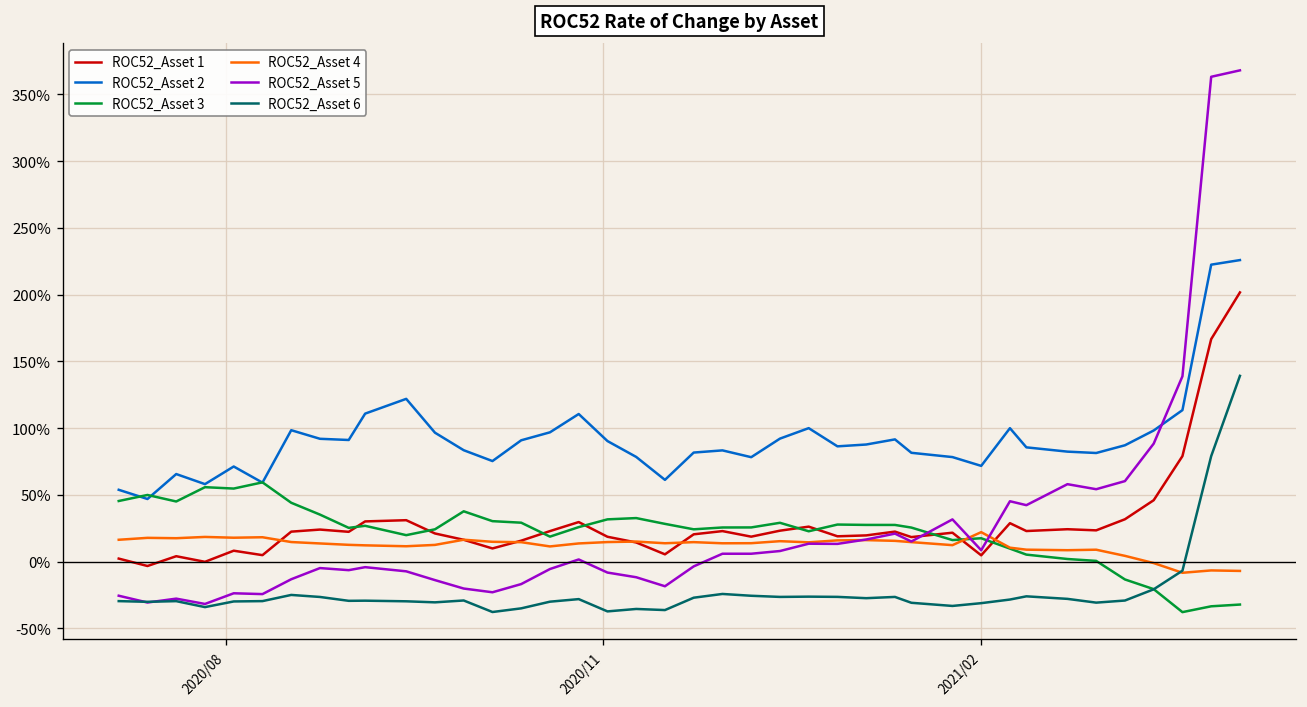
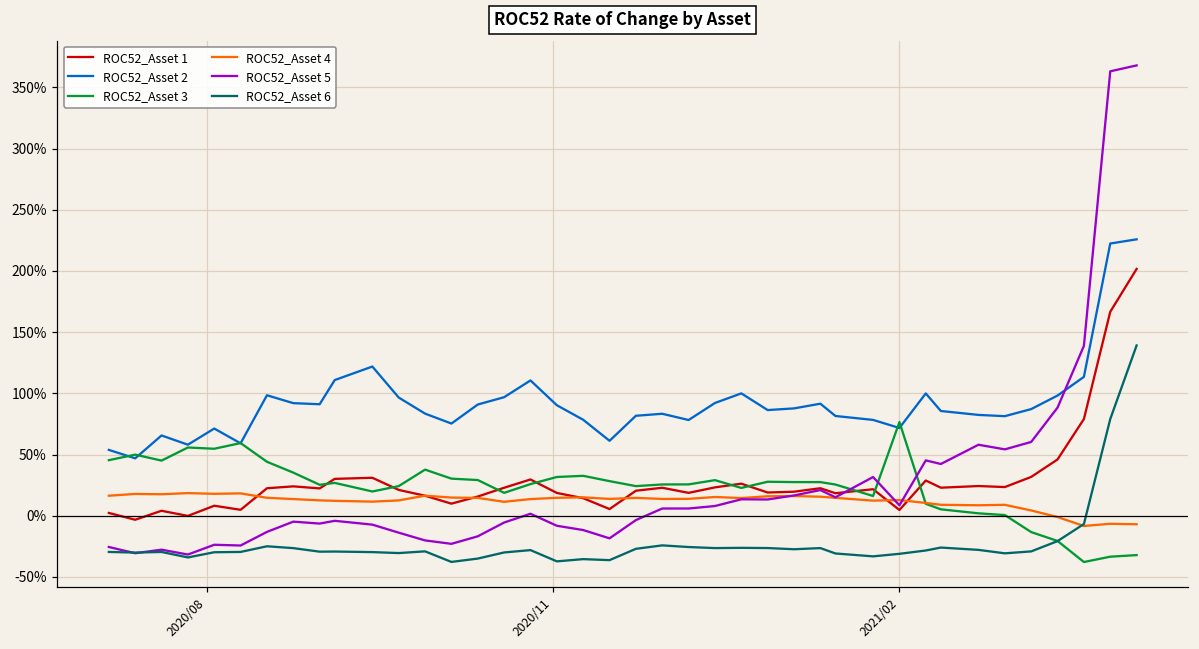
ROC52_Asset 3, 2021/02: 17% -> 77%
ROC52_Asset 4, 2021/02: 22% -> 13%
